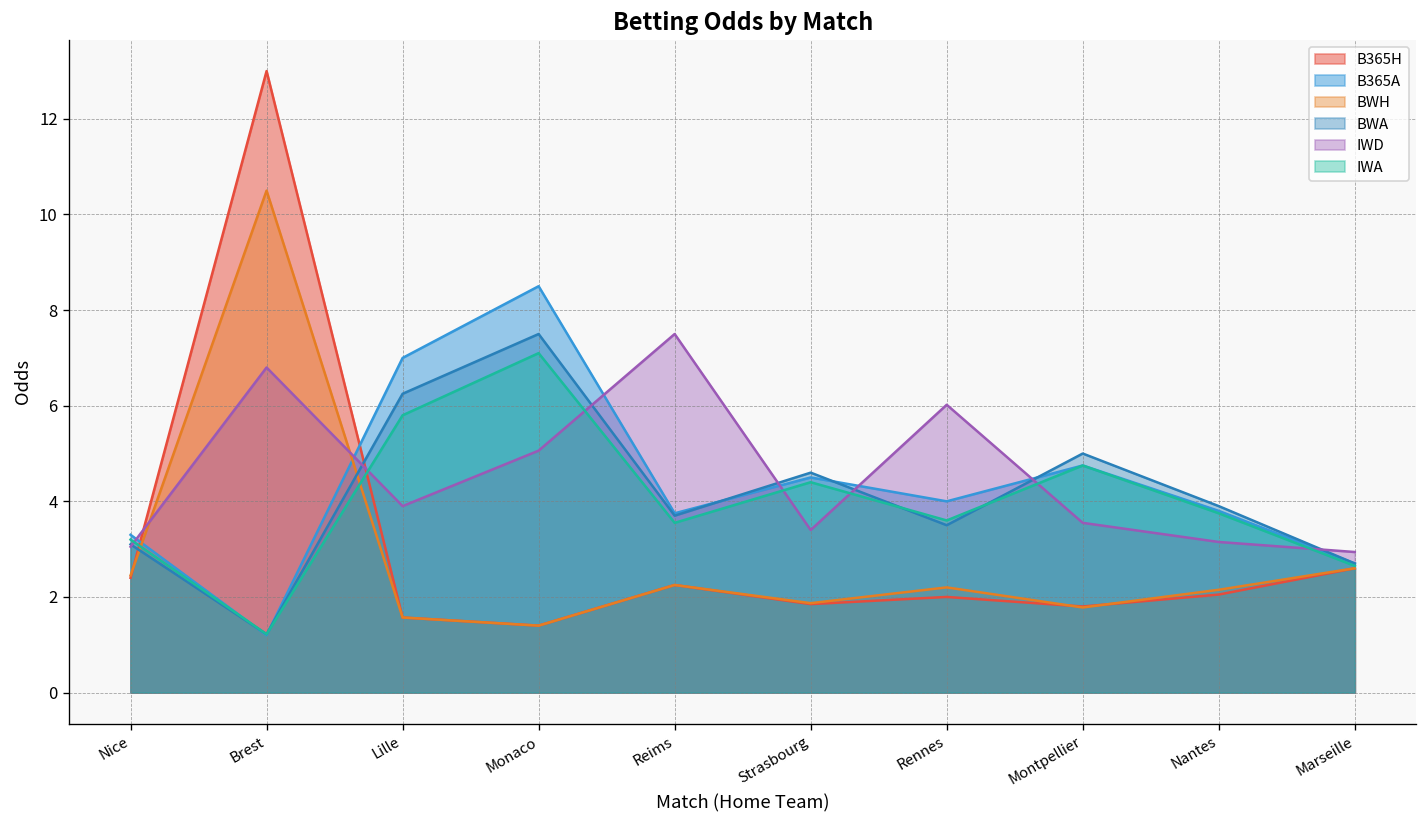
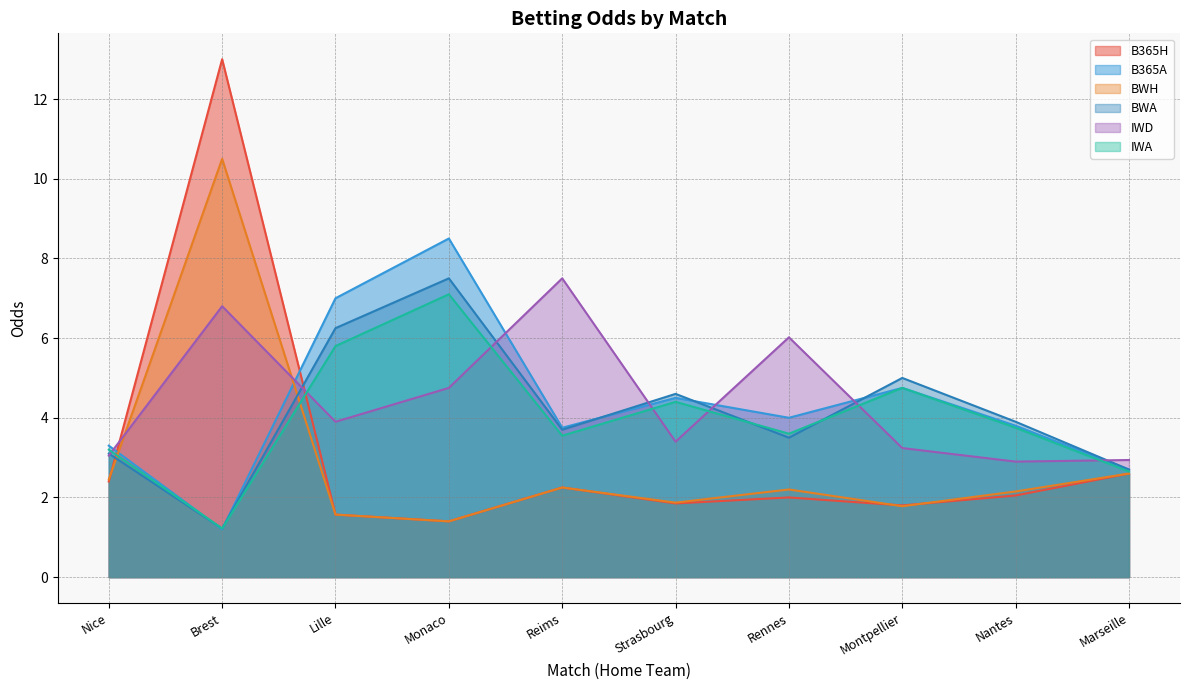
IWD, Monaco: 5.1 -> 4.8
IWD, Montpellier: 3.6 -> 3.2
IWD, Nantes: 3.2 -> 2.9
